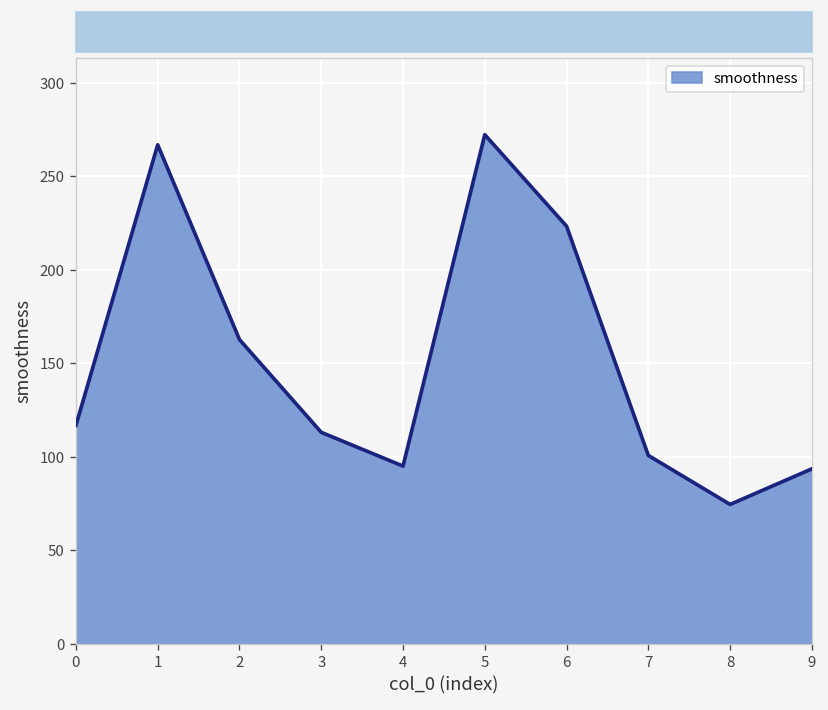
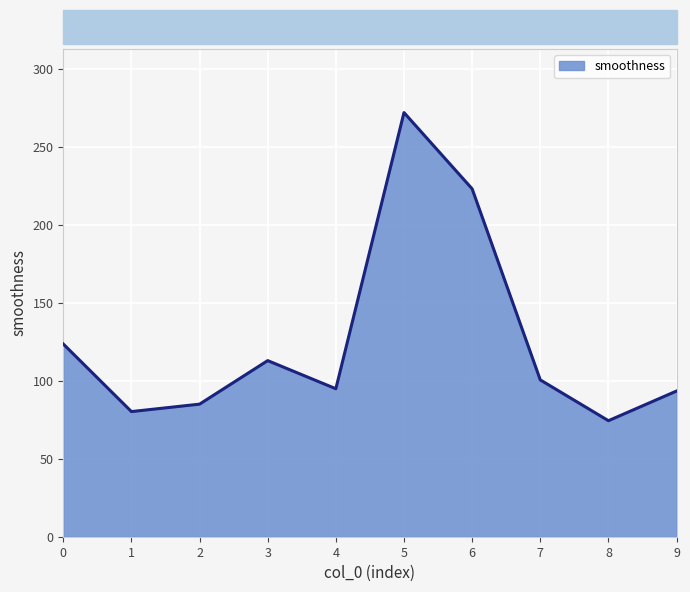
0: 117 -> 124
1: 267 -> 80
2: 163 -> 85
